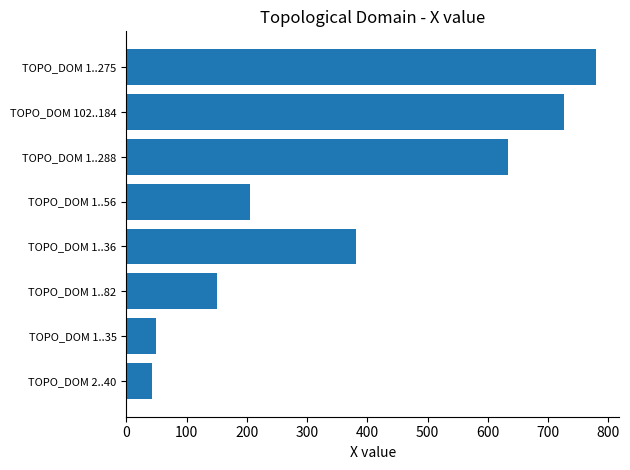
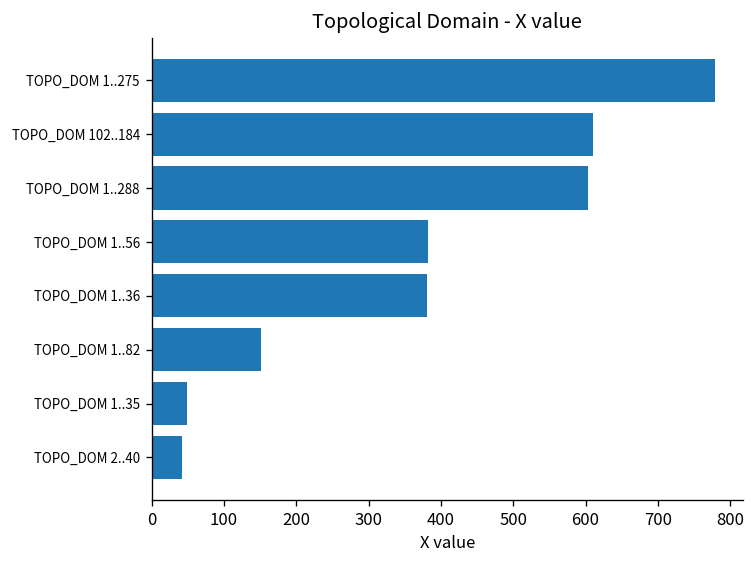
TOPO_DOM 102..184: 730 -> 610
TOPO_DOM 1..288: 630 -> 600
TOPO_DOM 1..56: 210 -> 380
